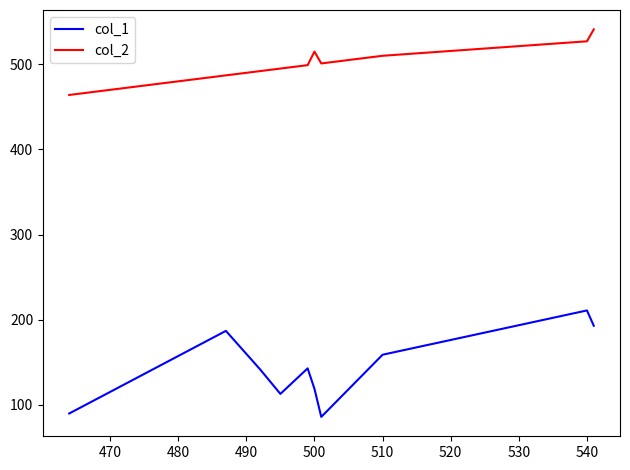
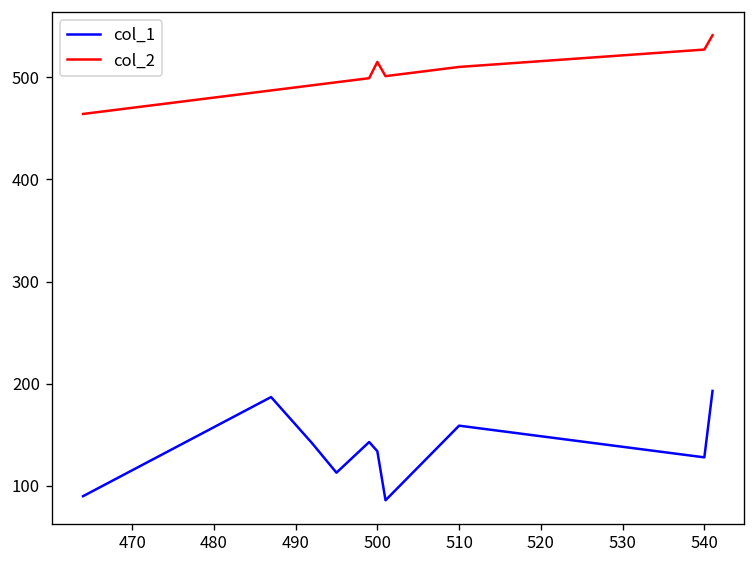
col_1, 500: 120 -> 130
col_1, 540: 210 -> 130
